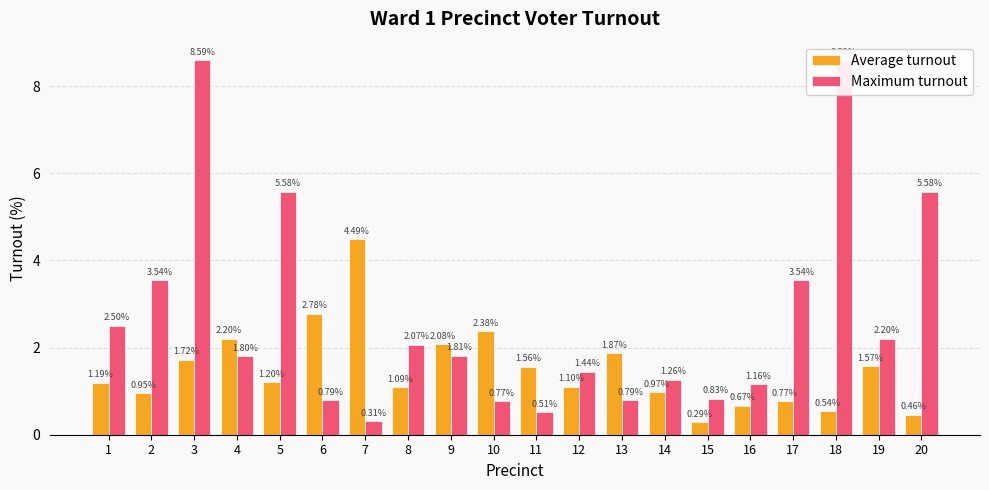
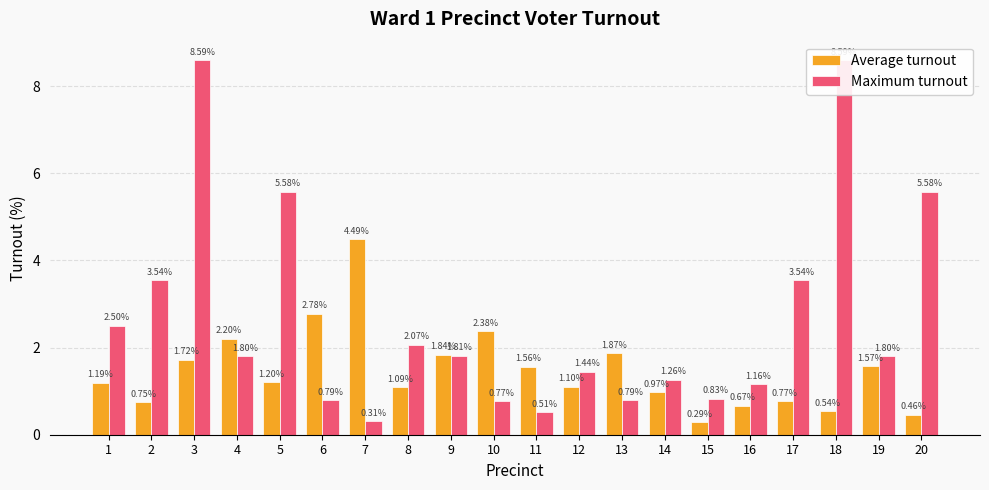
Average turnout, 2: 0.95% -> 0.75%
Average turnout, 9: 2.08% -> 1.84%
Maximum turnout, 19: 2.20% -> 1.80%
